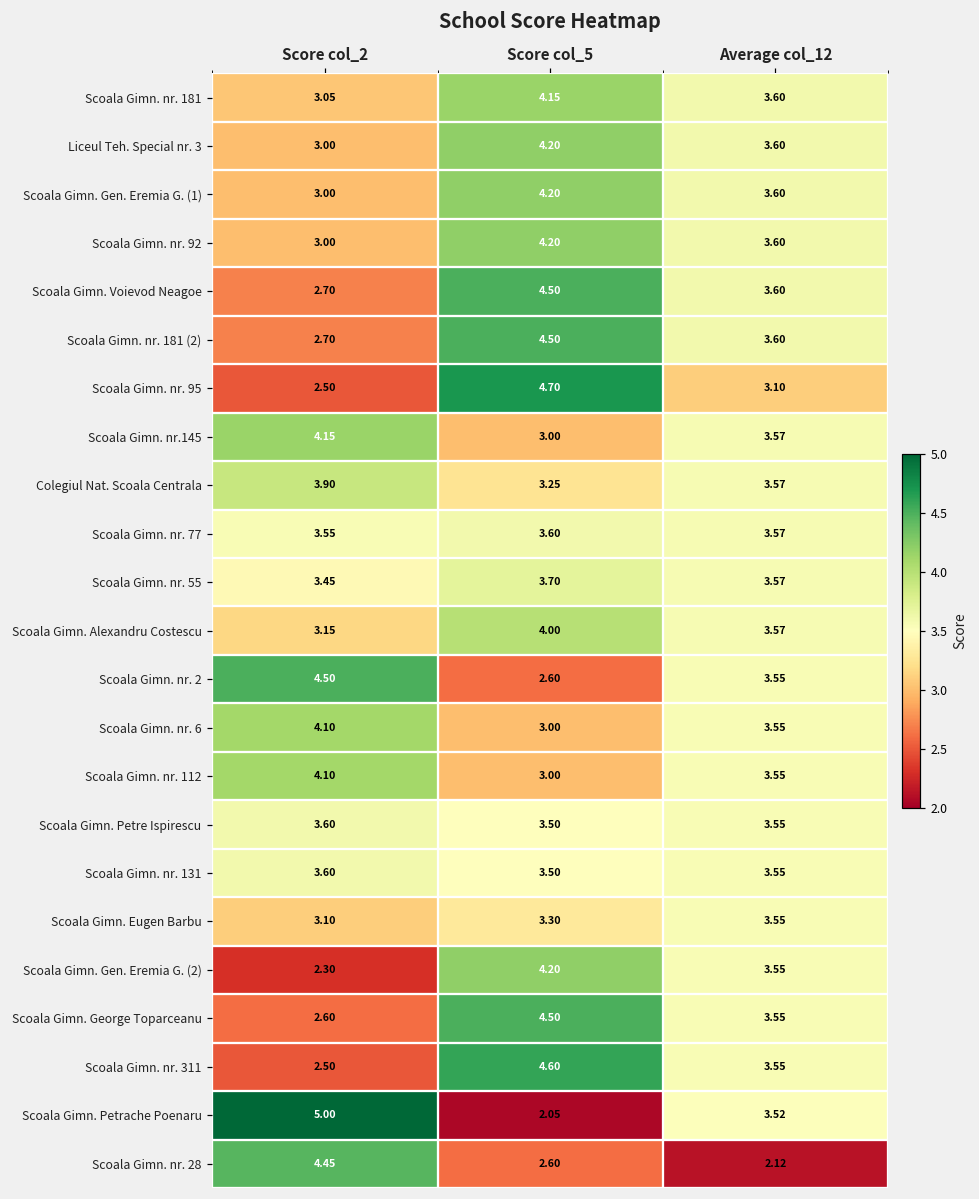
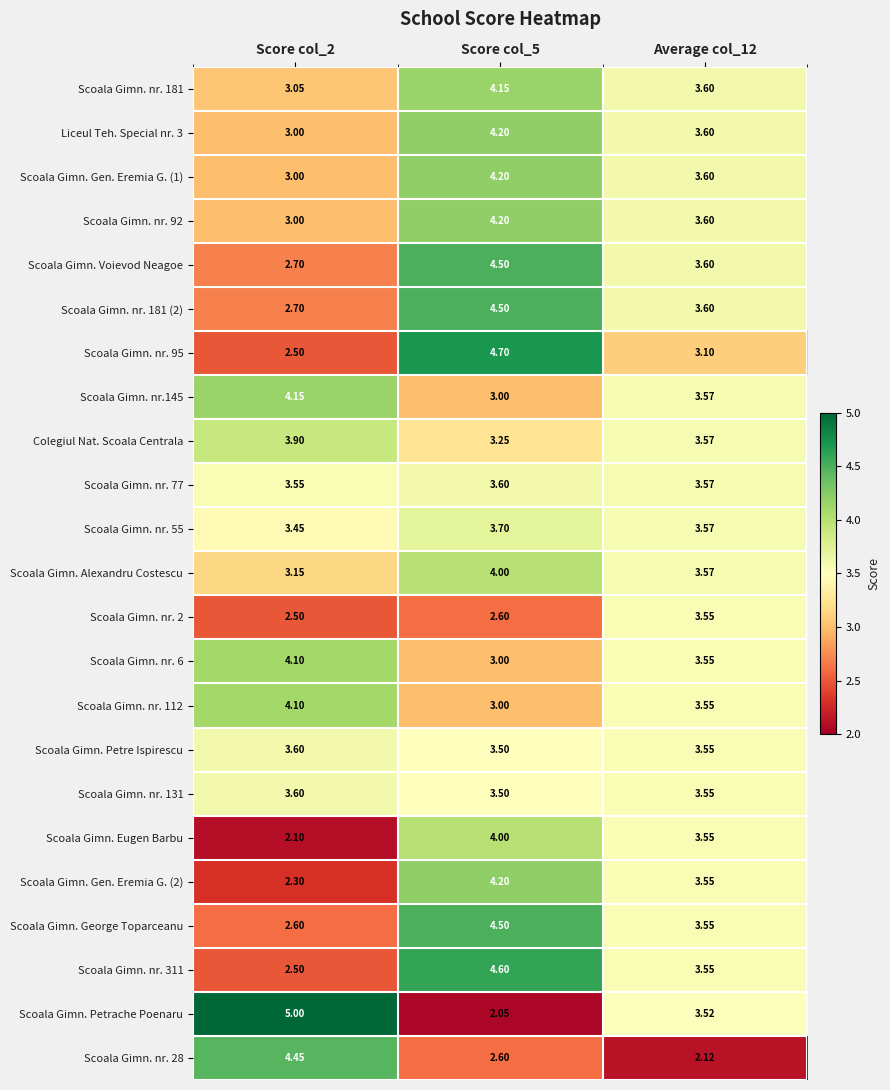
Scoala Gimn. nr. 2, Score col_2: 4.50 -> 2.50
Scoala Gimn. Eugen Barbu, Score col_2: 3.10 -> 2.10
Scoala Gimn. Eugen Barbu, Score col_5: 3.30 -> 4.00
